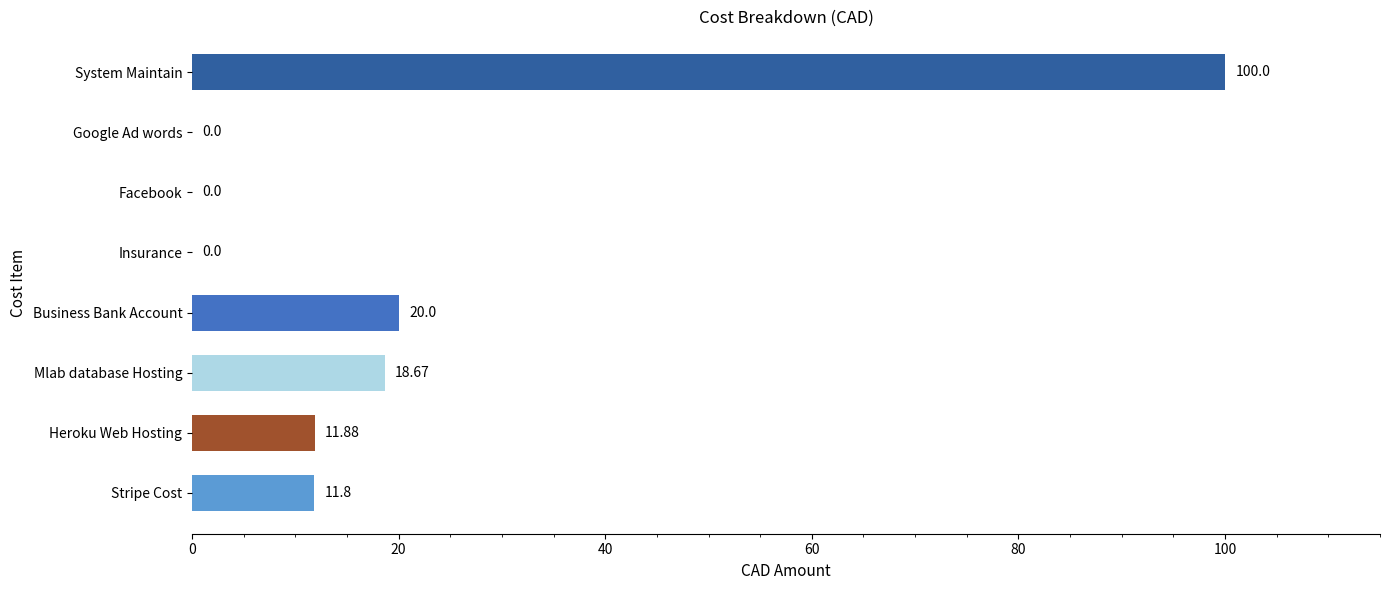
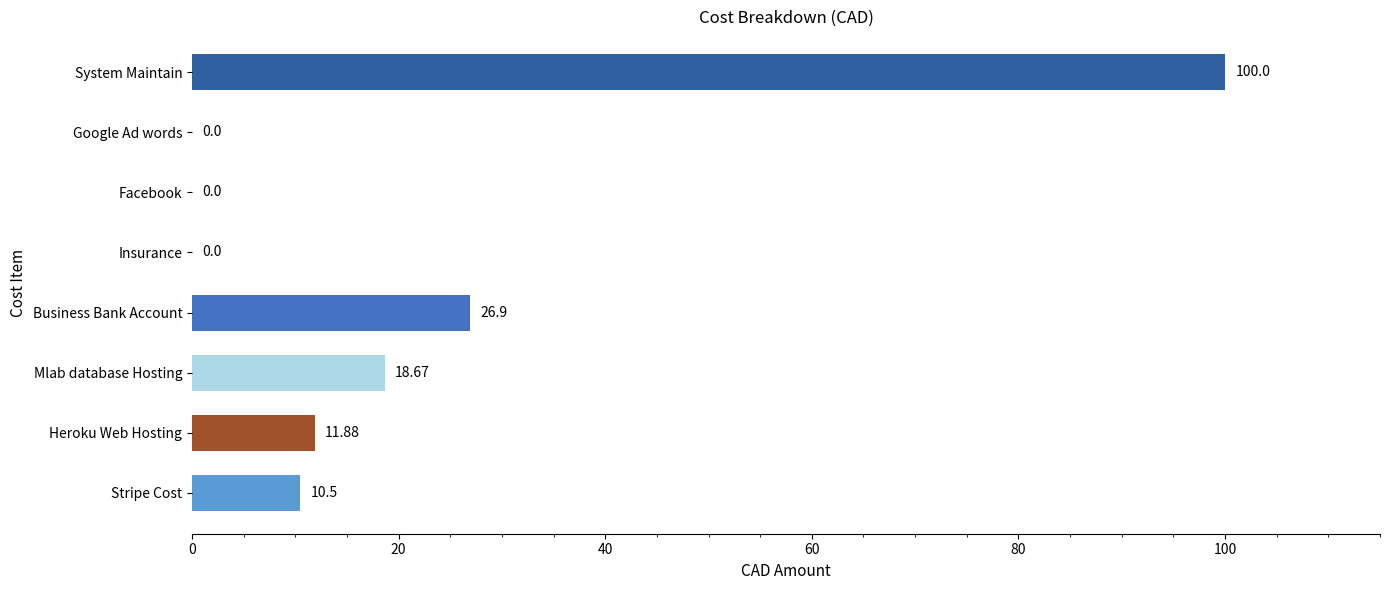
Business Bank Account: 20.0 -> 26.9
Stripe Cost: 11.8 -> 10.5
